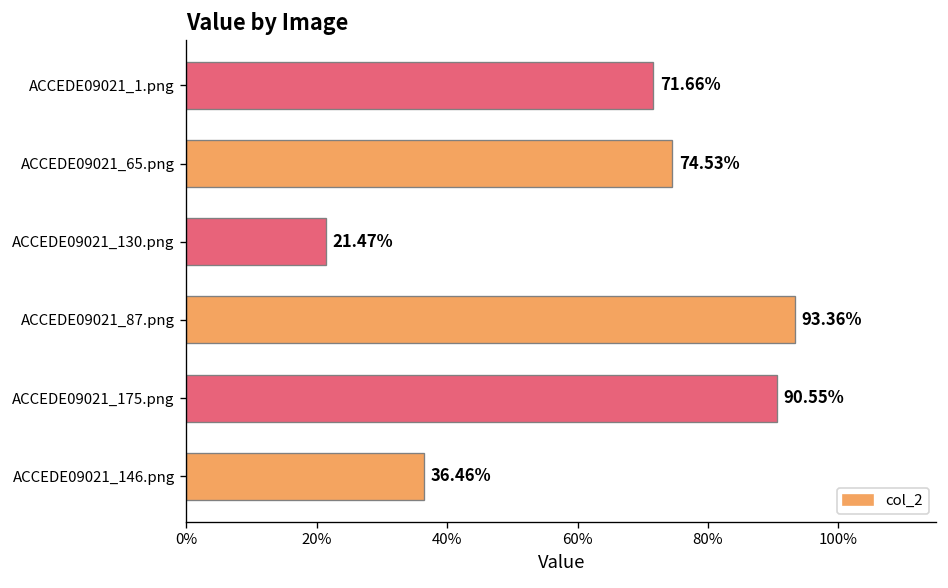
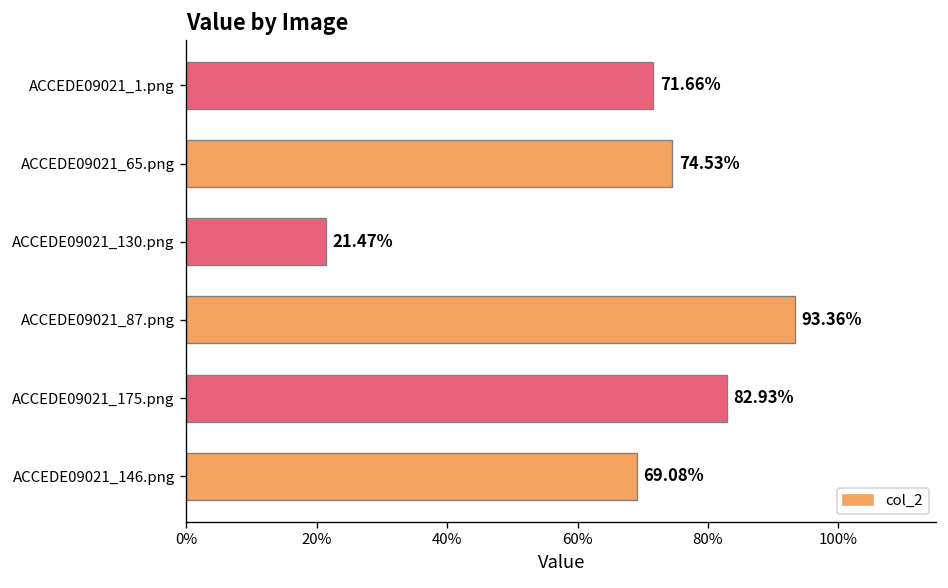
ACCEDE09021_175.png: 90.55% -> 82.93%
ACCEDE09021_146.png: 36.46% -> 69.08%
